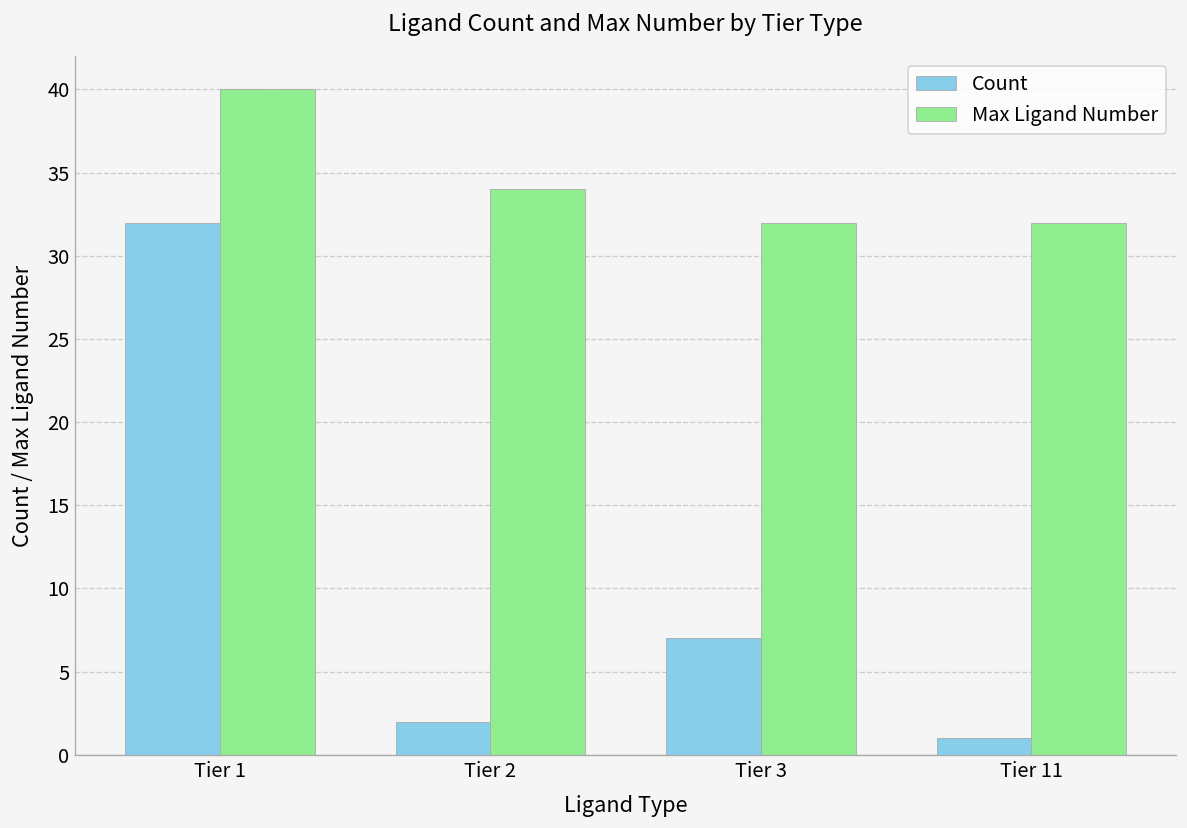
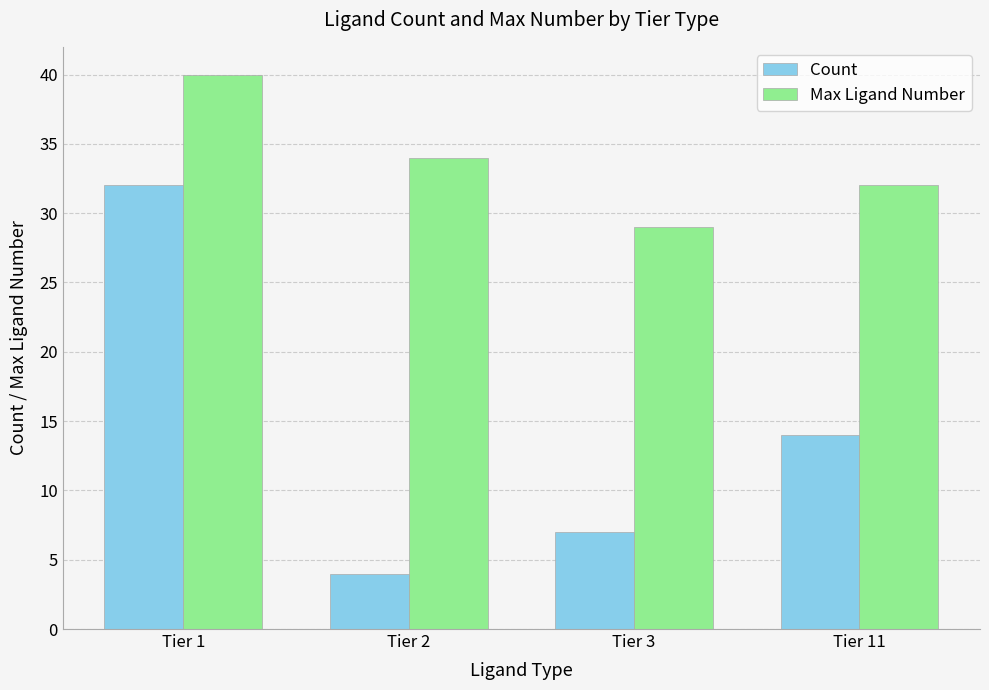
Count, Tier 2: 2 -> 4
Max Ligand Number, Tier 3: 32 -> 29
Count, Tier 11: 1 -> 14
